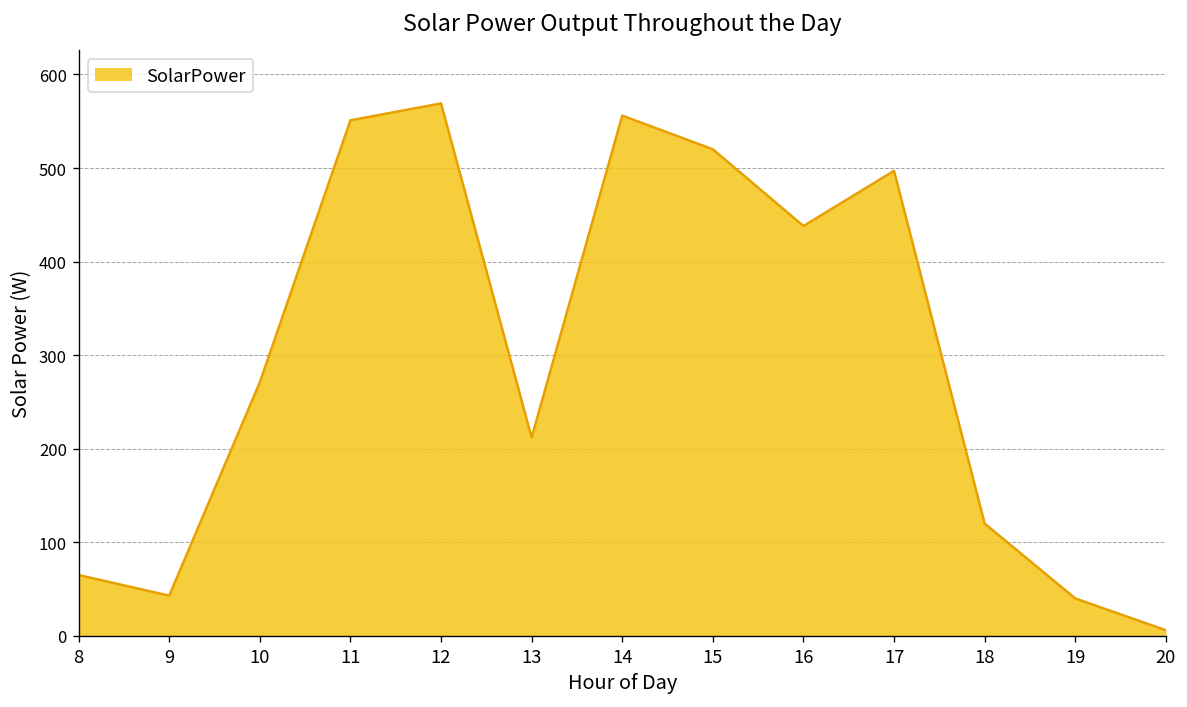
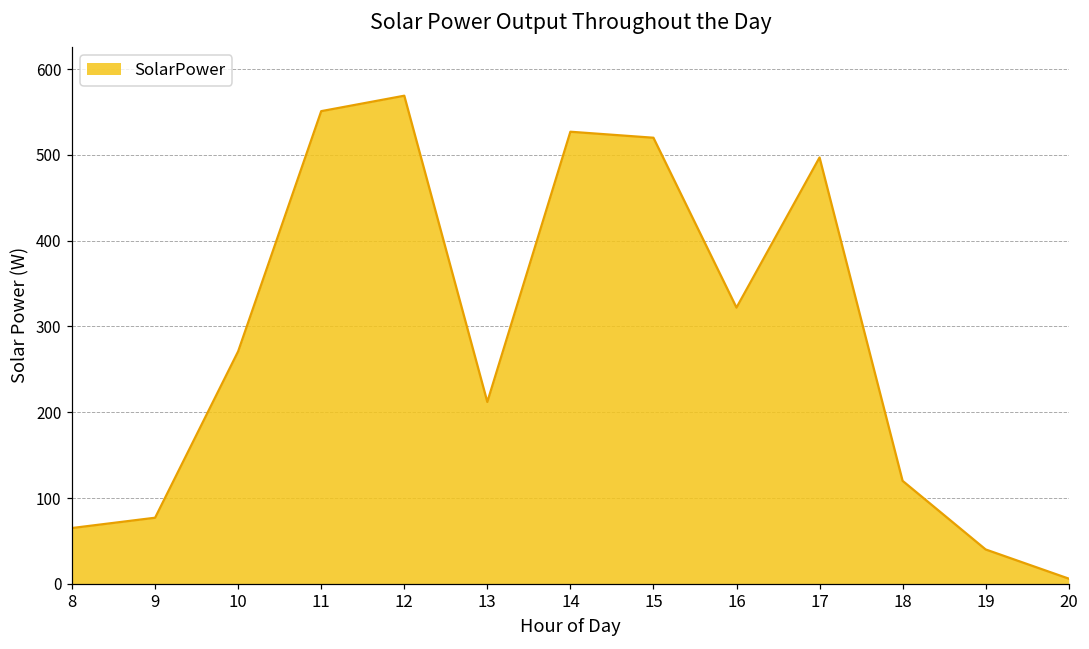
9: 40 -> 80
14: 560 -> 530
16: 440 -> 320
